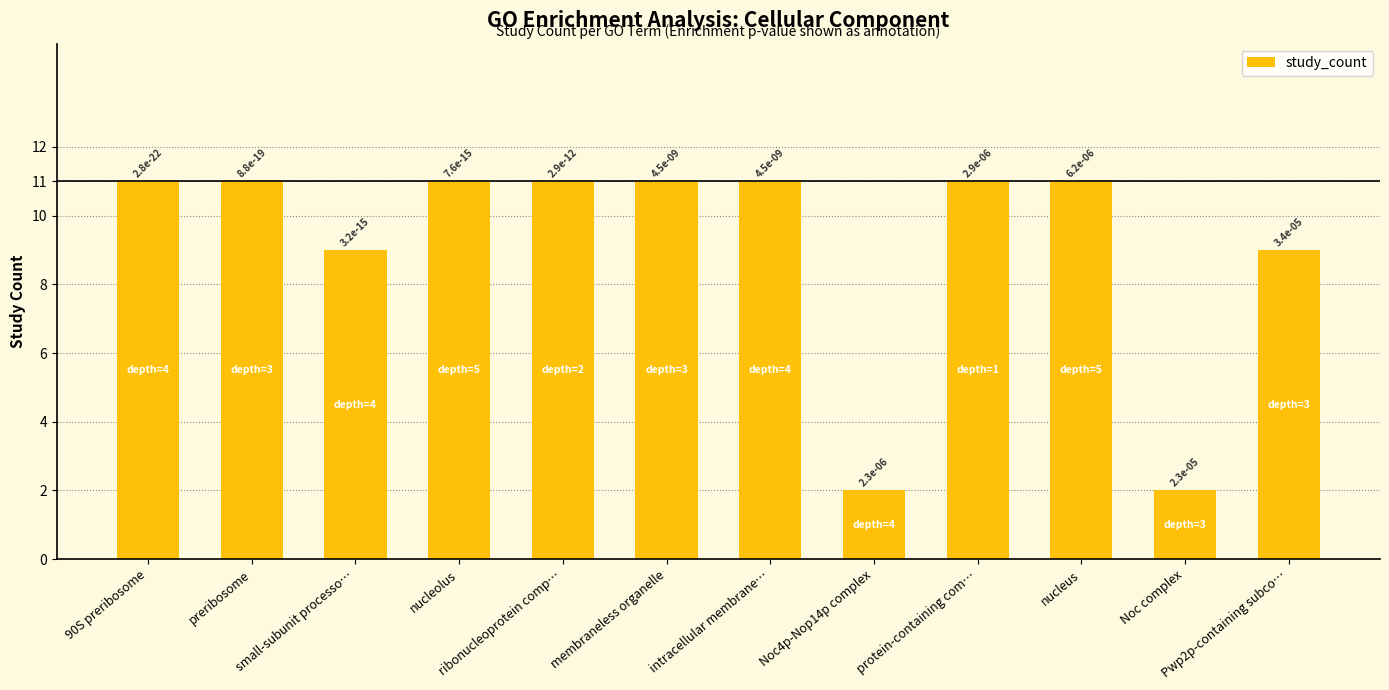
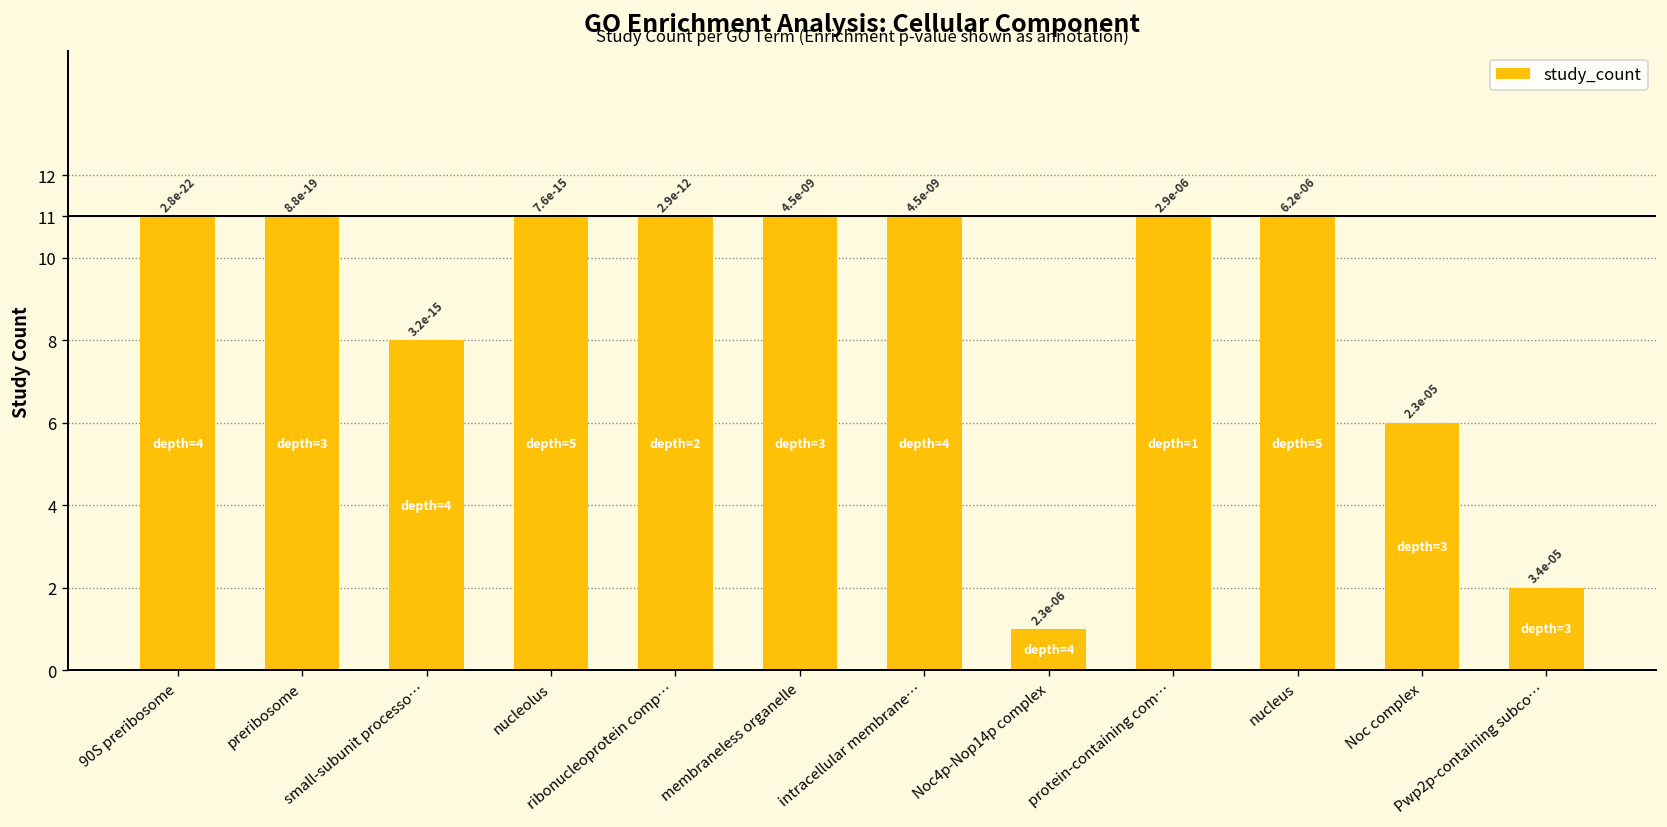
small-subunit processo…: 9 -> 8
Noc4p-Nop14p complex: 2 -> 1
Noc complex: 2 -> 6
Pwp2p-containing subco…: 9 -> 2
